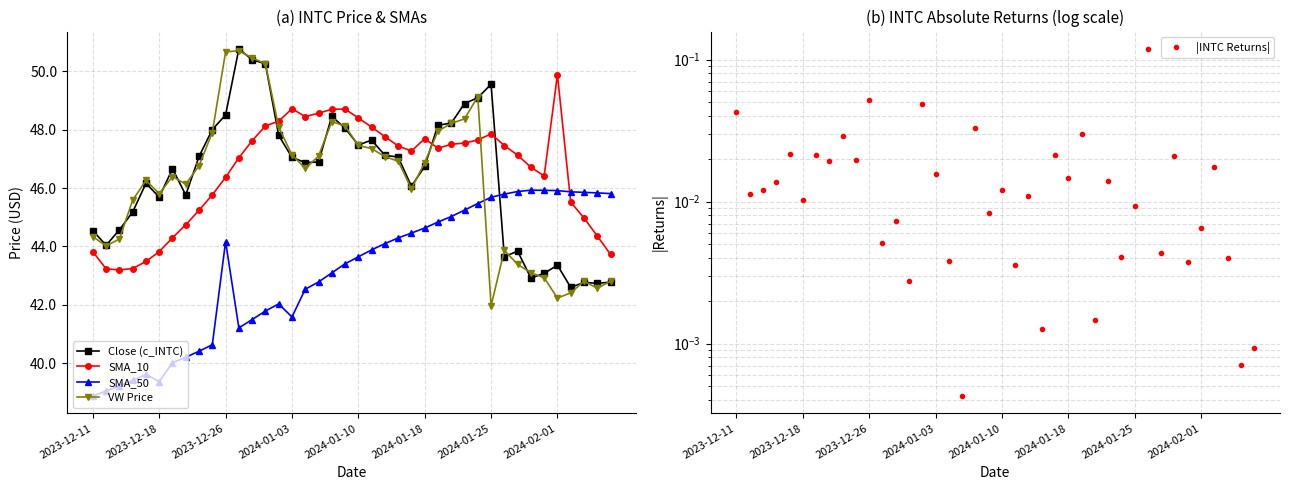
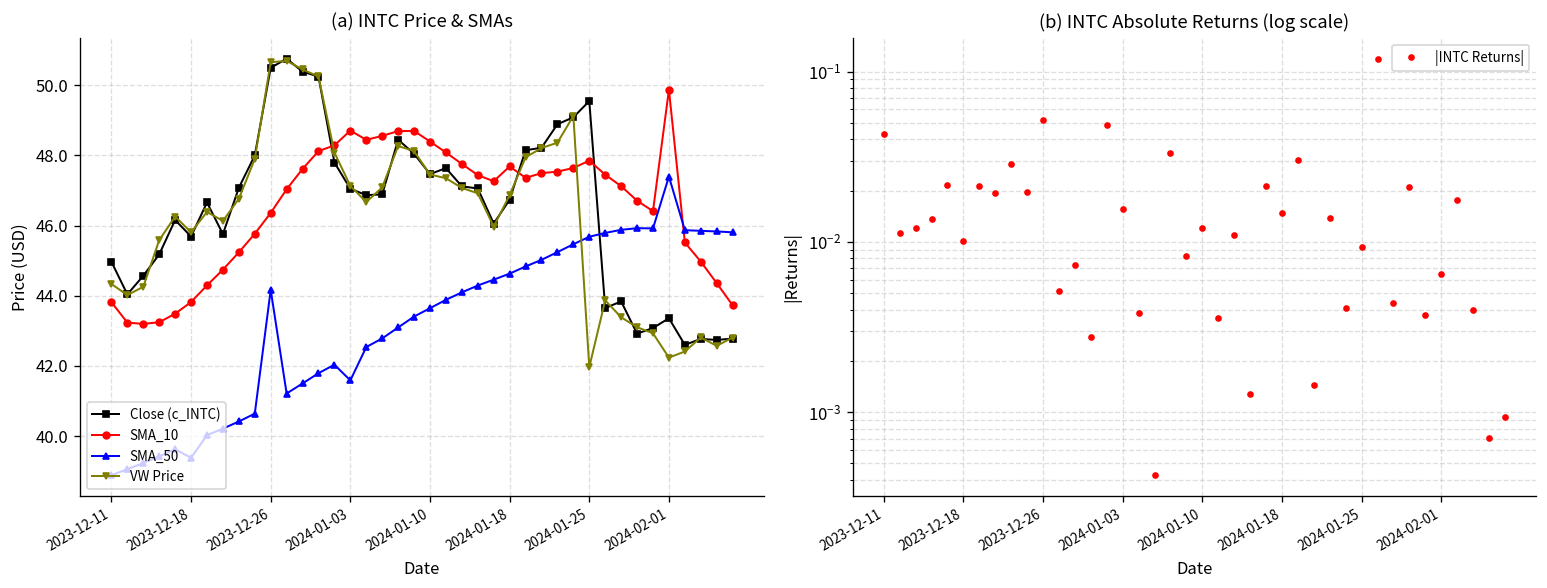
(a) INTC Price & SMAs, Close (c_INTC), 2023-12-11: 44.5 -> 45.0
(a) INTC Price & SMAs, Close (c_INTC), 2023-12-26: 48.5 -> 50.5
(a) INTC Price & SMAs, SMA_50, 2024-02-01: 45.9 -> 47.4
